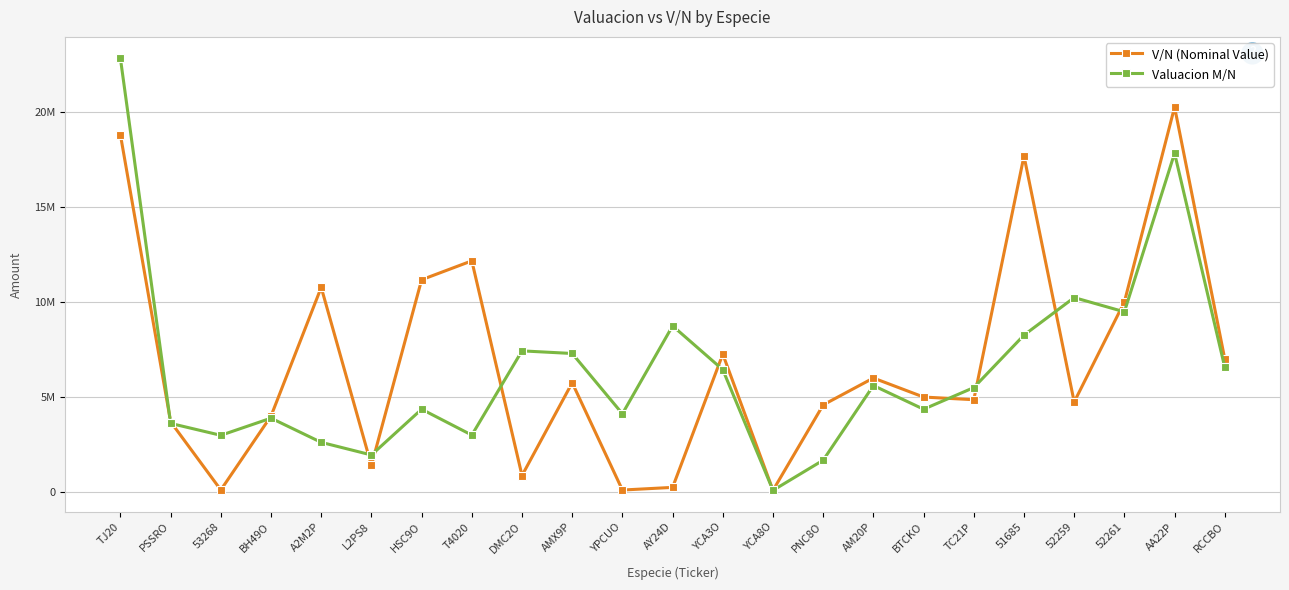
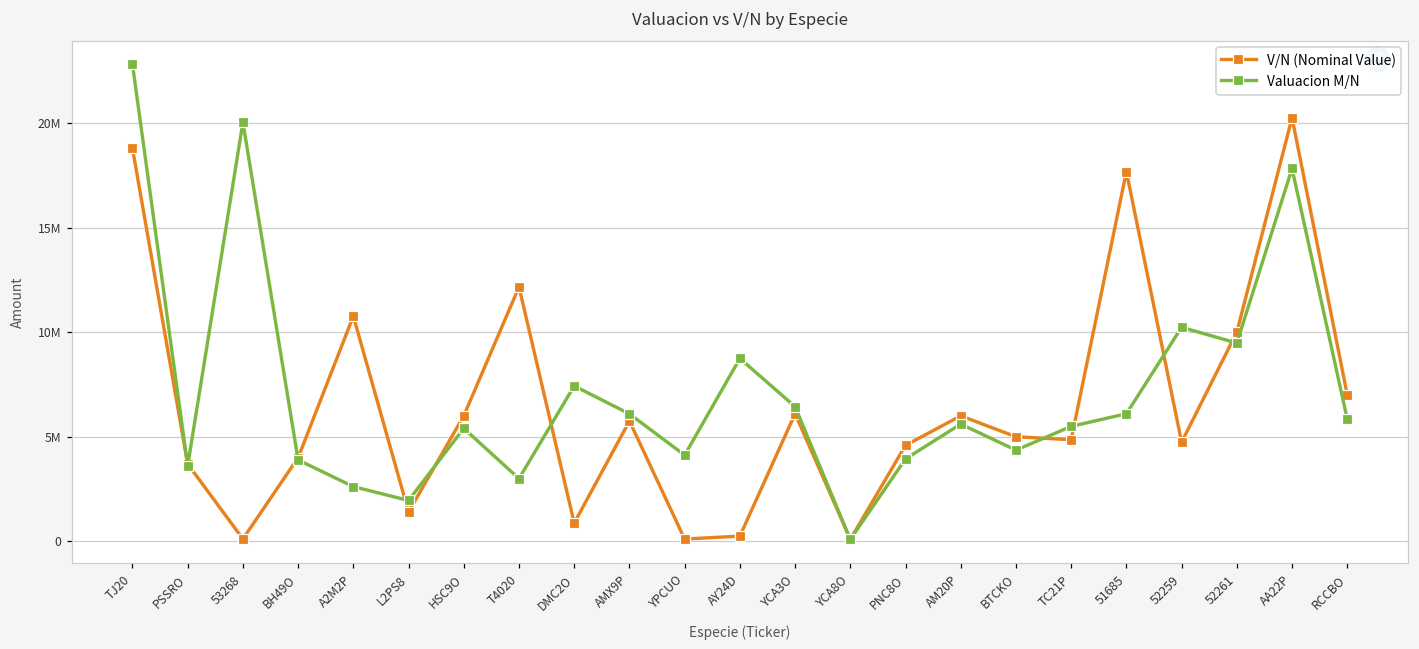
Valuacion M/N, 53268: 3000000 -> 20000000
V/N (Nominal Value), HSC9O: 11200000 -> 6000000
Valuacion M/N, HSC9O: 4400000 -> 5400000
Valuacion M/N, AMX9P: 7300000 -> 6100000
V/N (Nominal Value), YCA3O: 7300000 -> 6100000
Valuacion M/N, PNC8O: 1700000 -> 3900000
Valuacion M/N, 51685: 8300000 -> 6100000
Valuacion M/N, RCCBO: 6600000 -> 5800000
